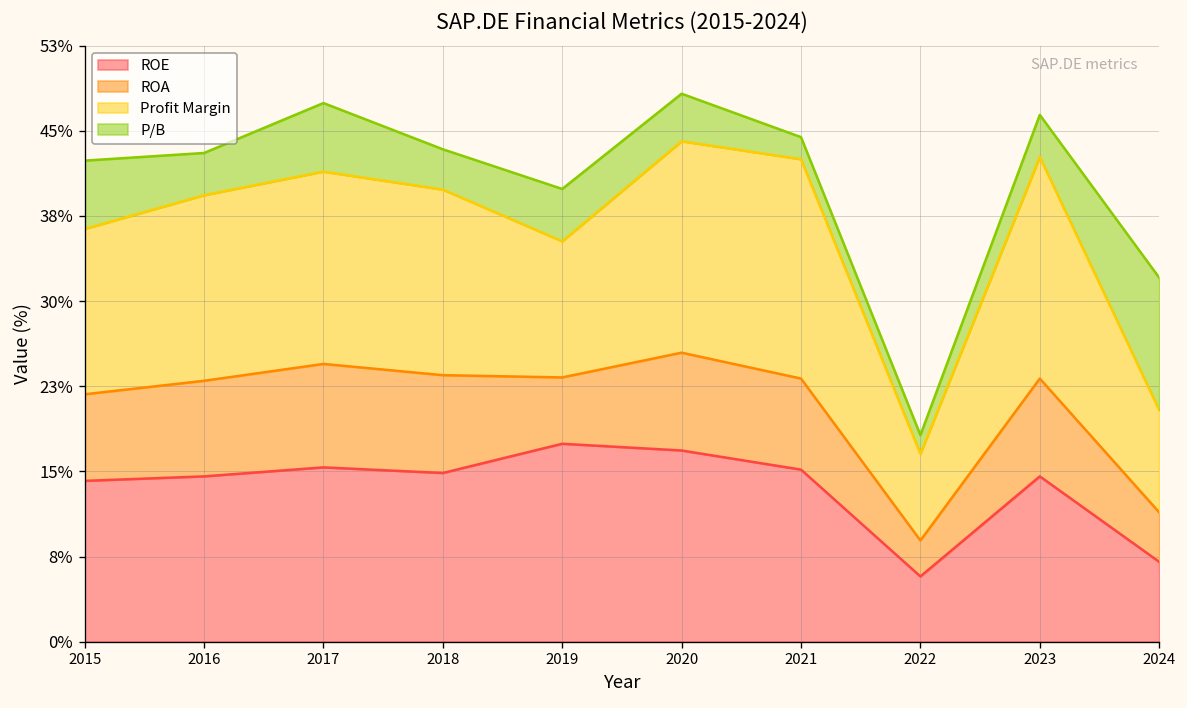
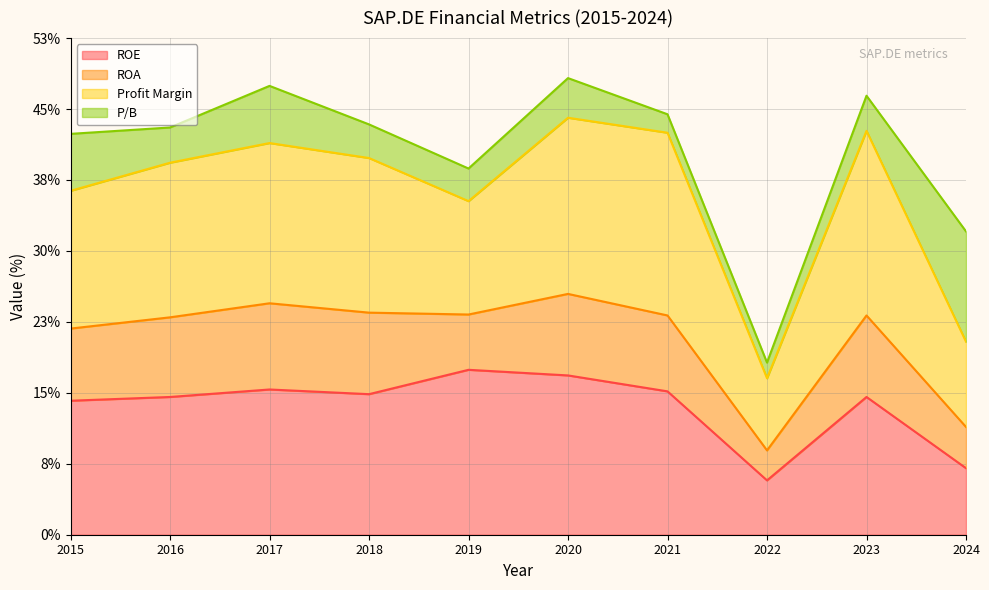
P/B, 2019: 5% -> 3%
